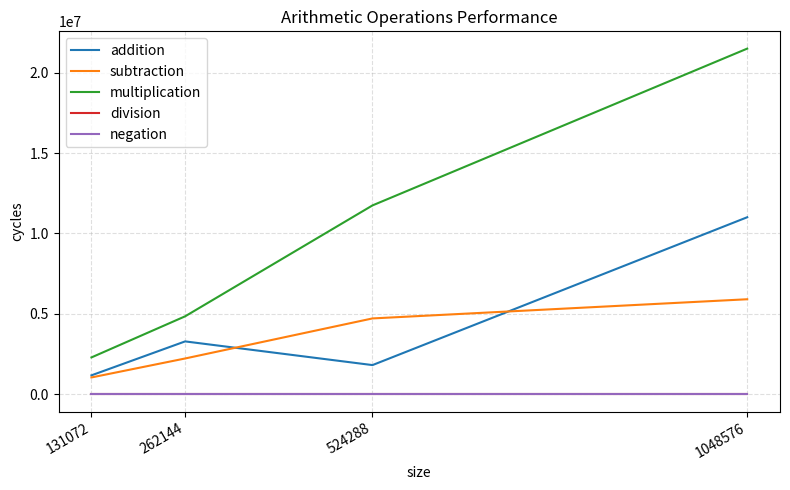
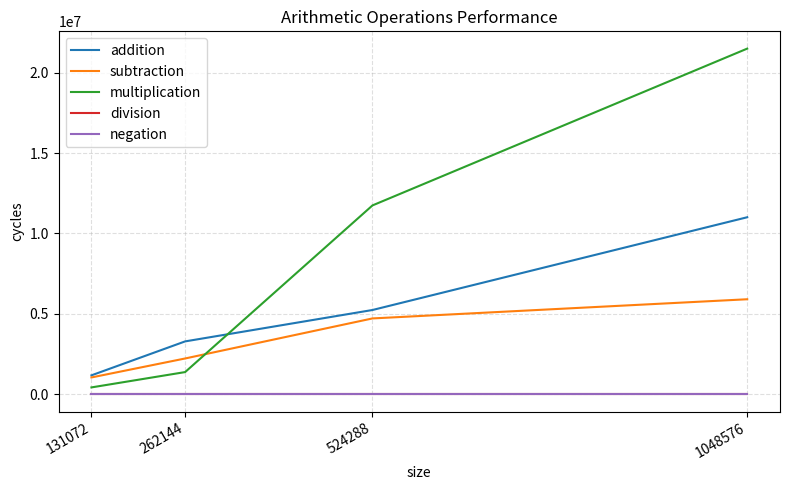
multiplication, 131072: 2300000 -> 400000
multiplication, 262144: 4800000 -> 1400000
addition, 524288: 1800000 -> 5200000
